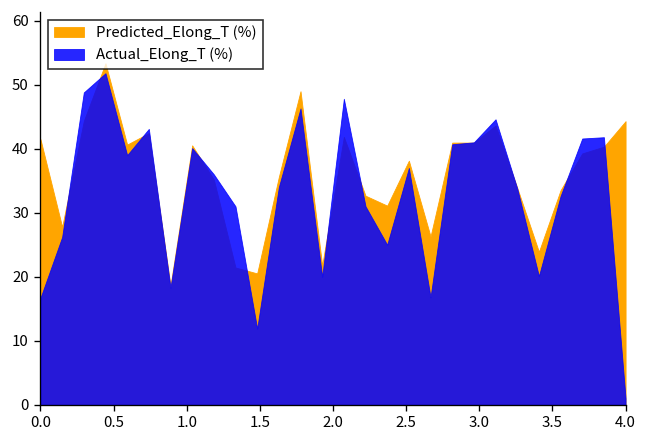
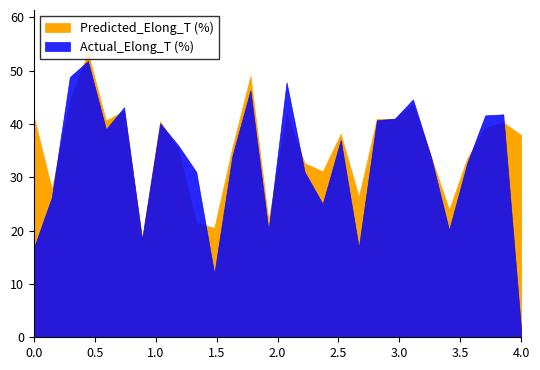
Predicted_Elong_T (%), 4.0: 44 -> 38
